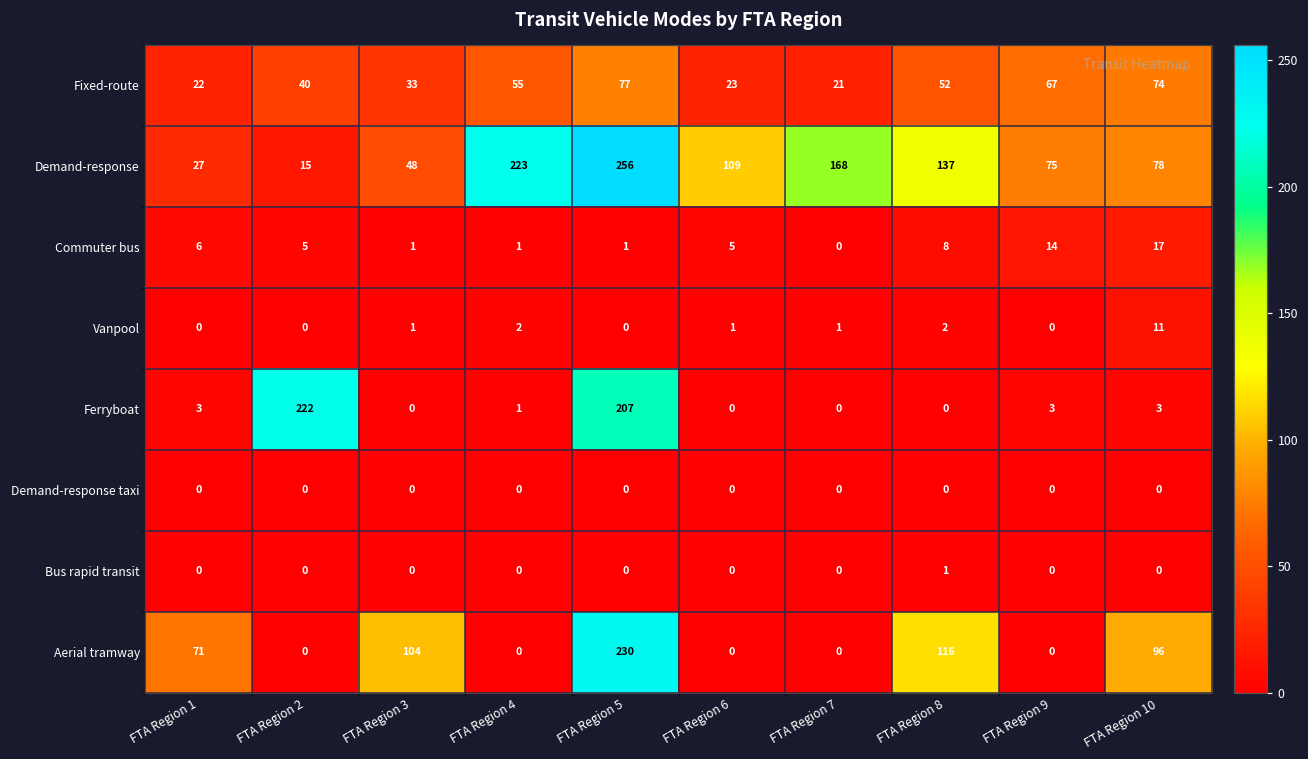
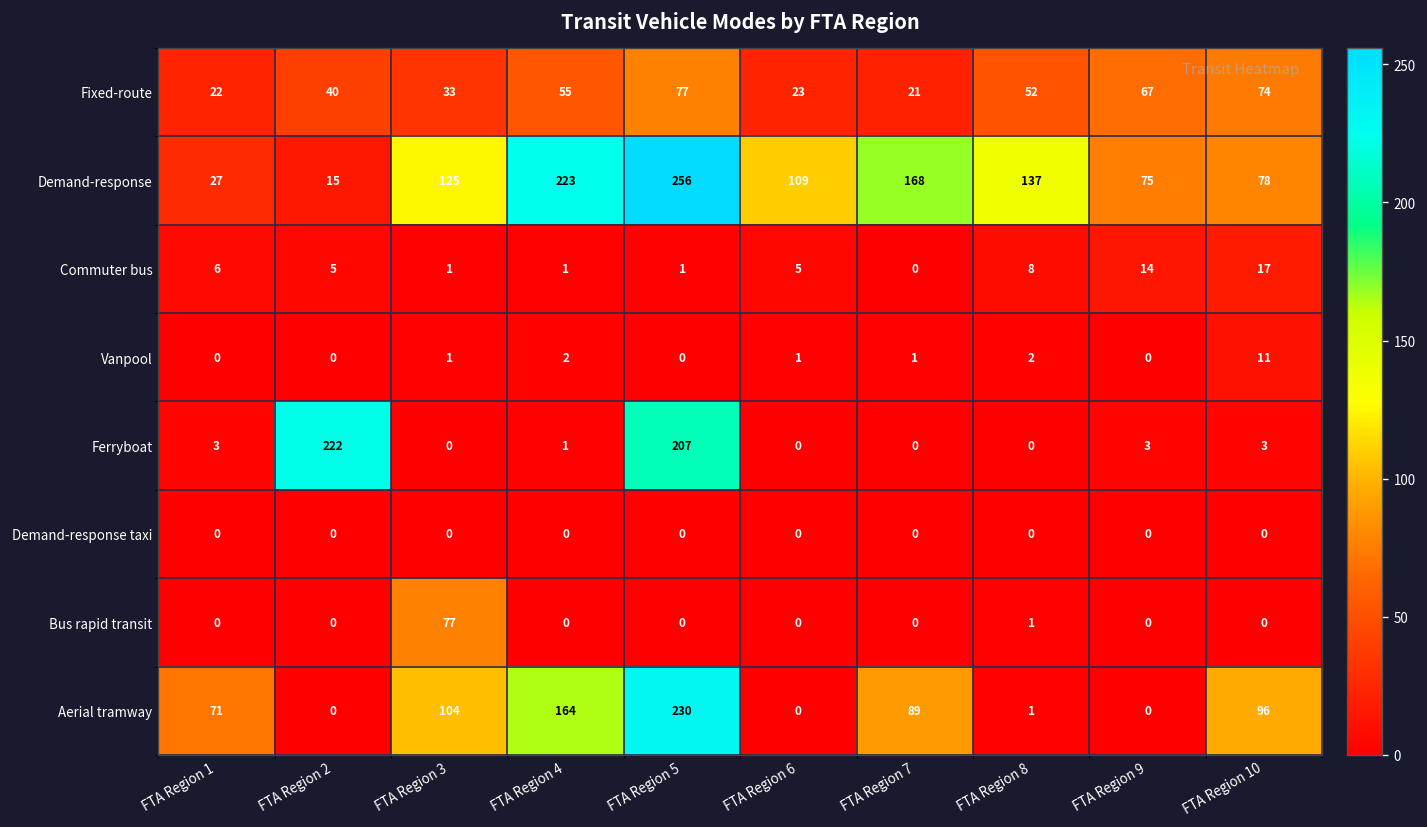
Demand-response, FTA Region 3: 48 -> 125
Bus rapid transit, FTA Region 3: 0 -> 77
Aerial tramway, FTA Region 4: 0 -> 164
Aerial tramway, FTA Region 7: 0 -> 89
Aerial tramway, FTA Region 8: 116 -> 1
